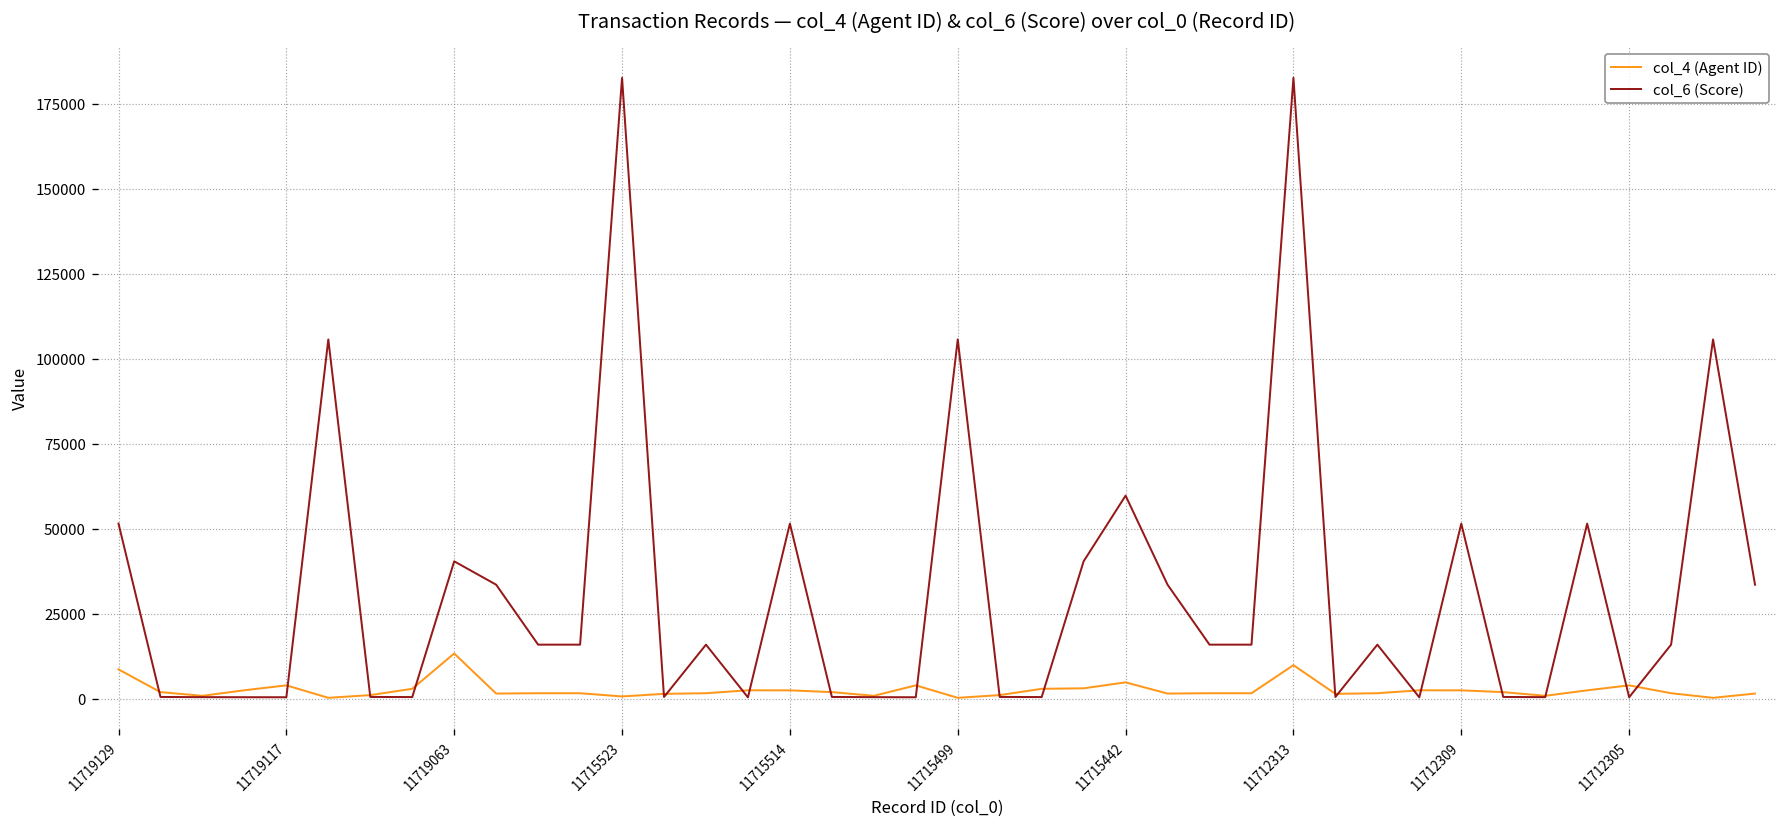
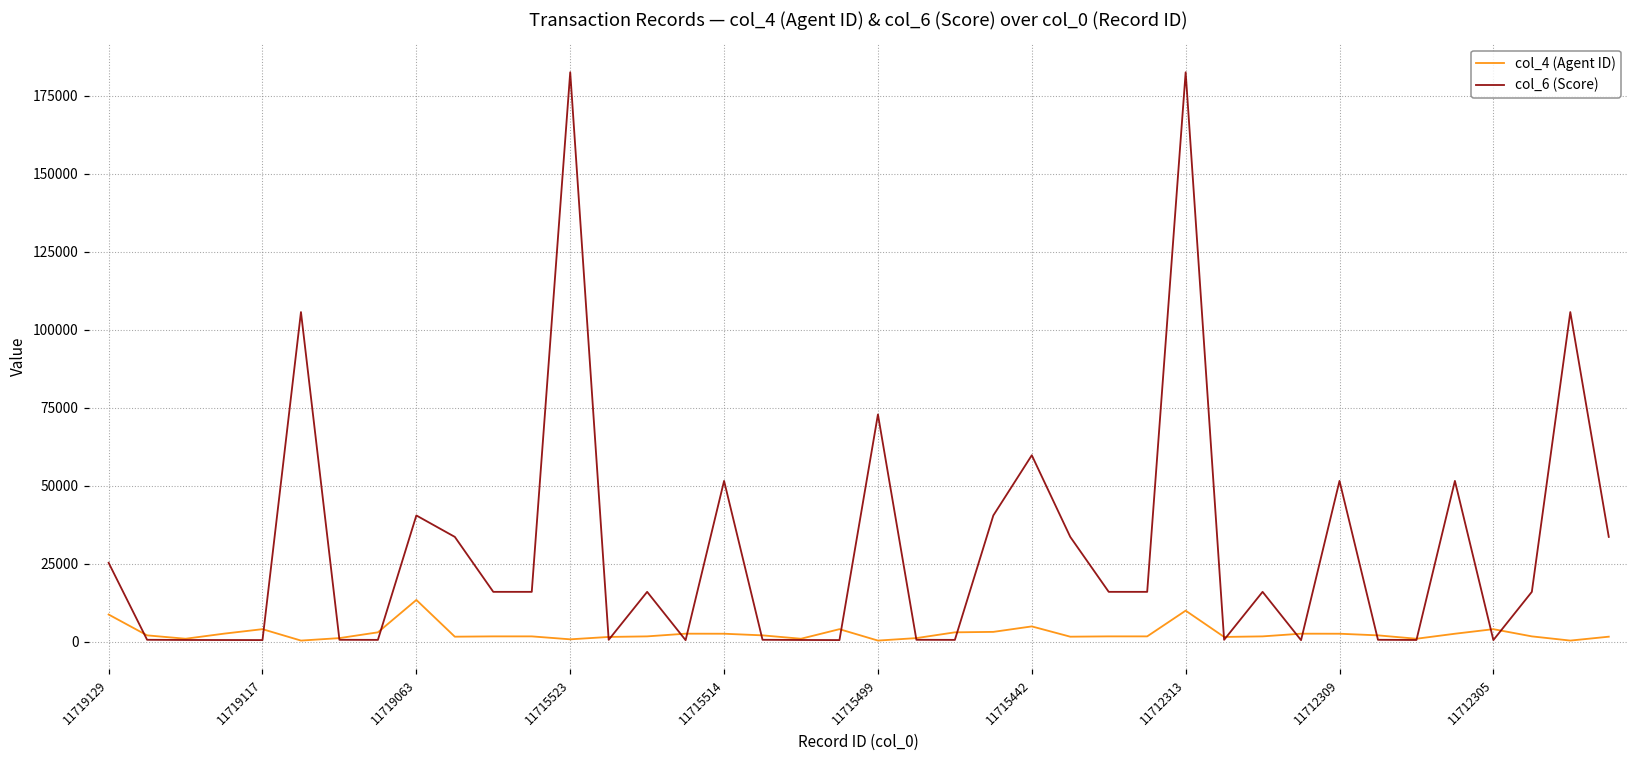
col_6 (Score), 11719129: 52000 -> 25000
col_6 (Score), 11715499: 106000 -> 73000
